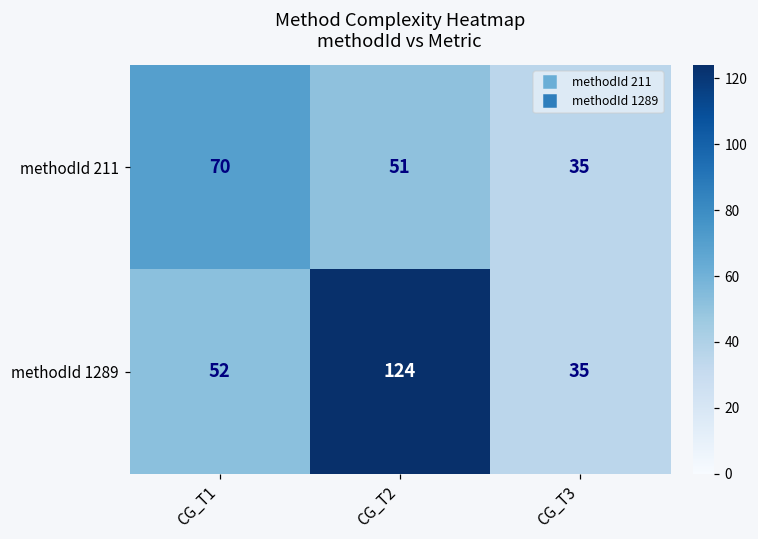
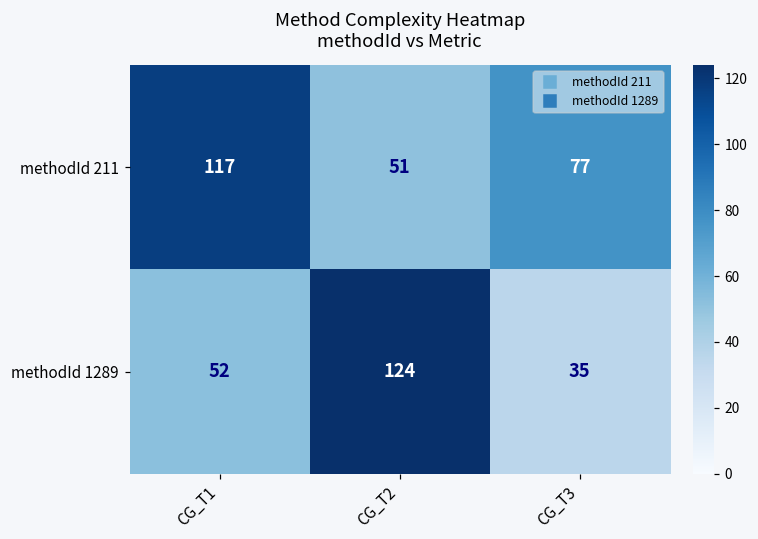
methodId 211, CG_T1: 70 -> 117
methodId 211, CG_T3: 35 -> 77
